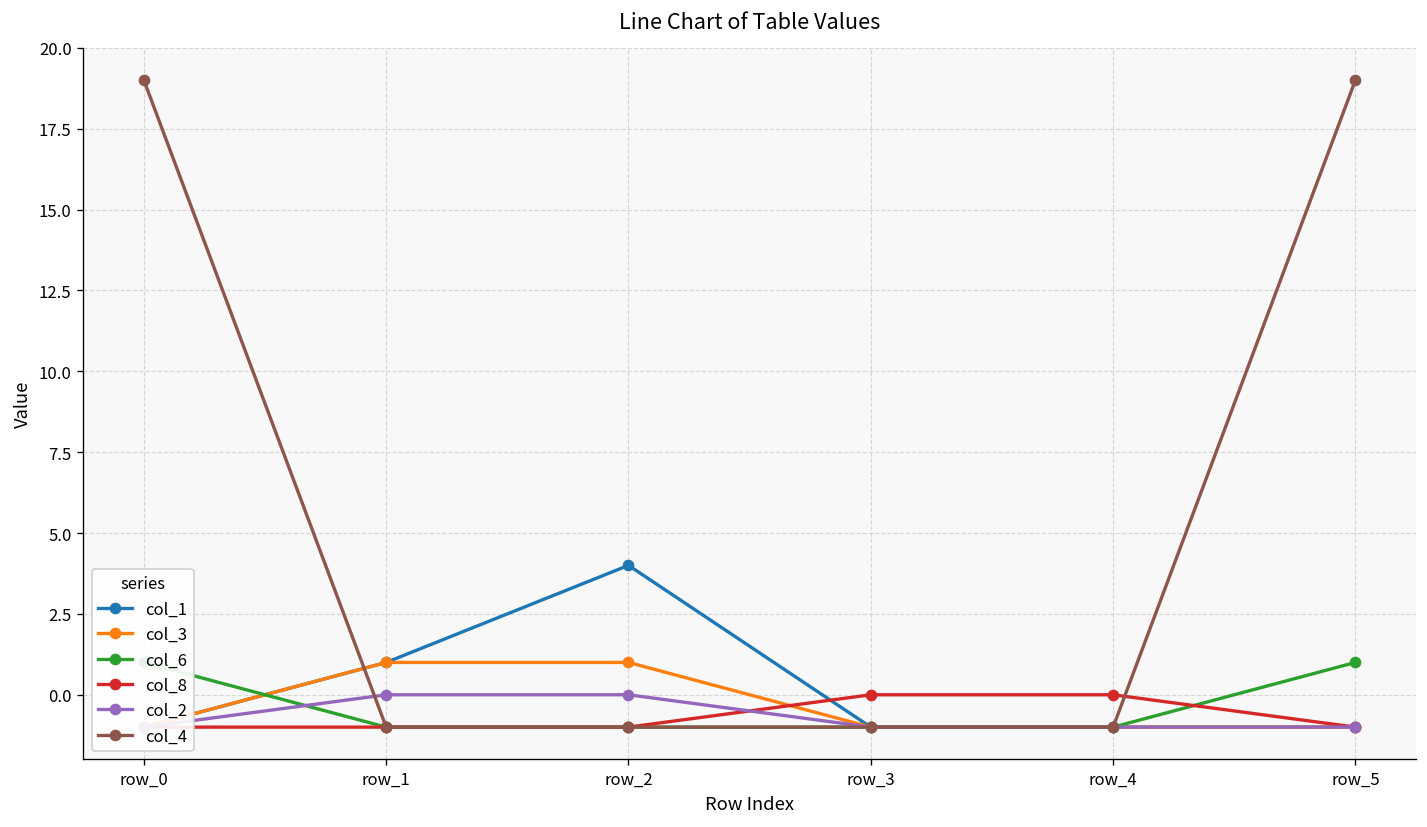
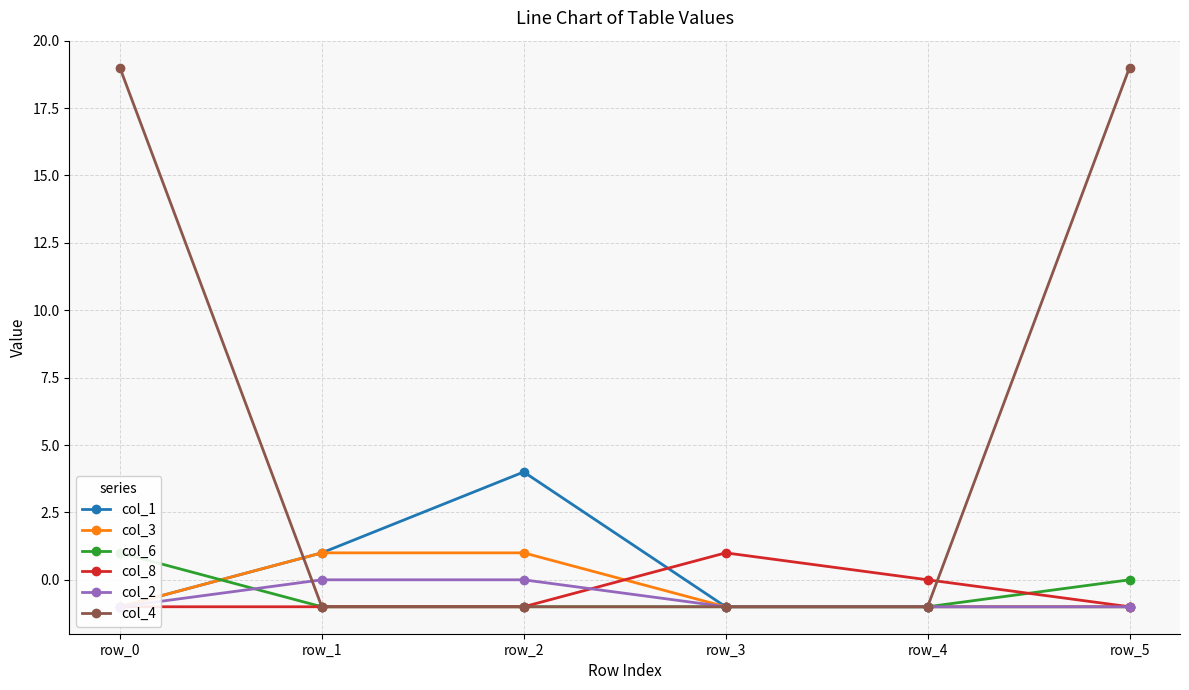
col_8, row_3: 0 -> 1
col_6, row_5: 1 -> 0
